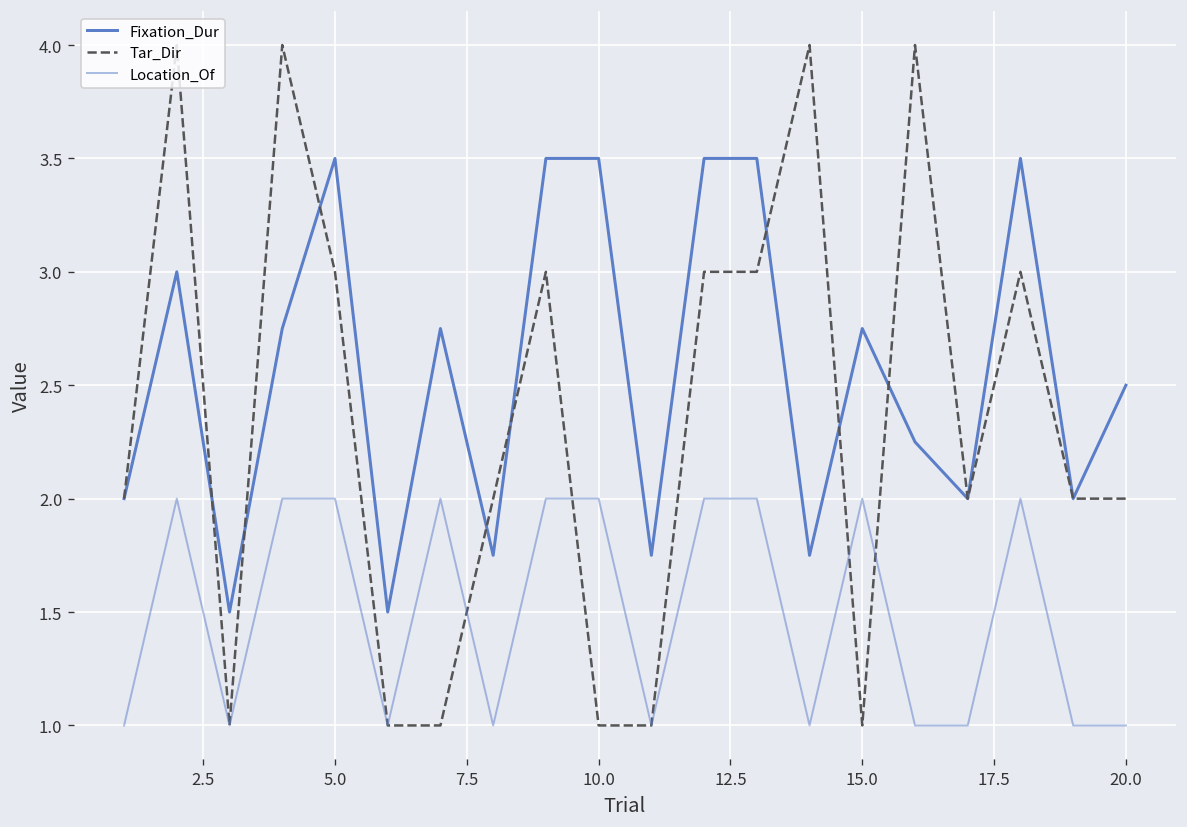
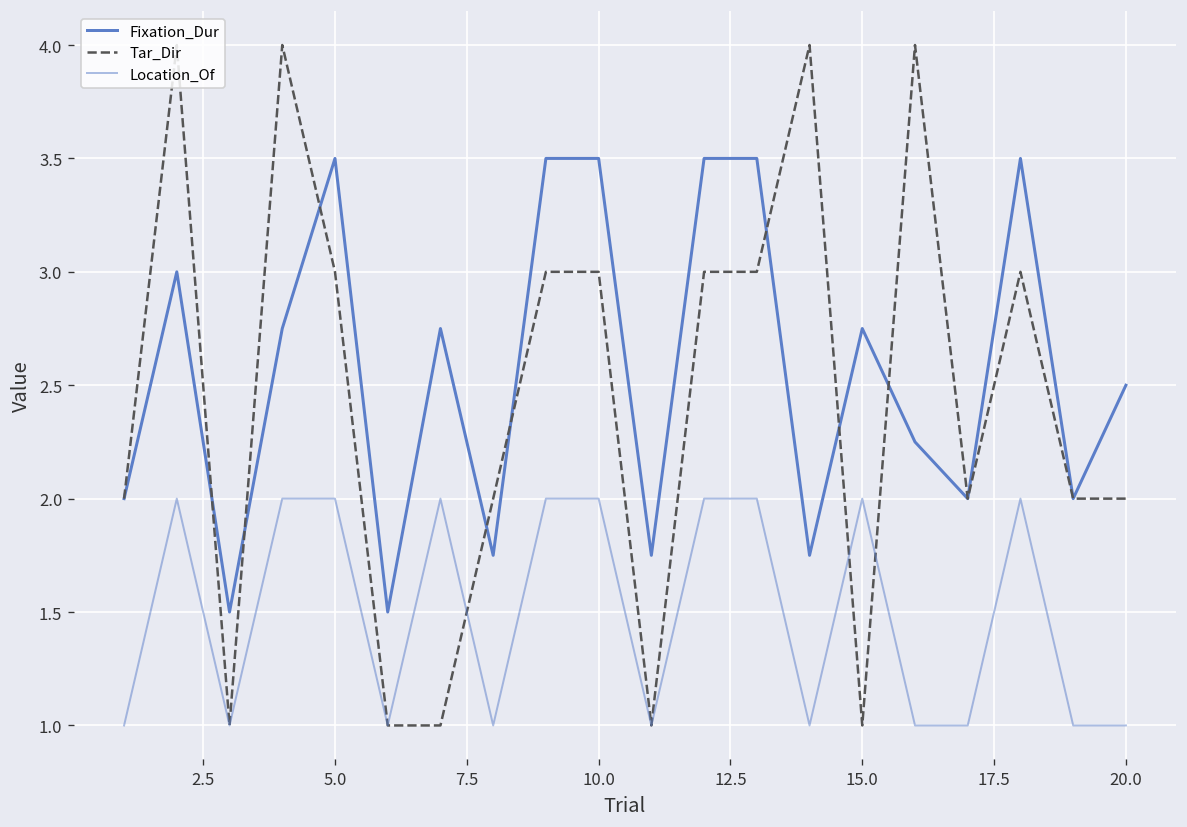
Tar_Dir, 10.0: 1 -> 3
